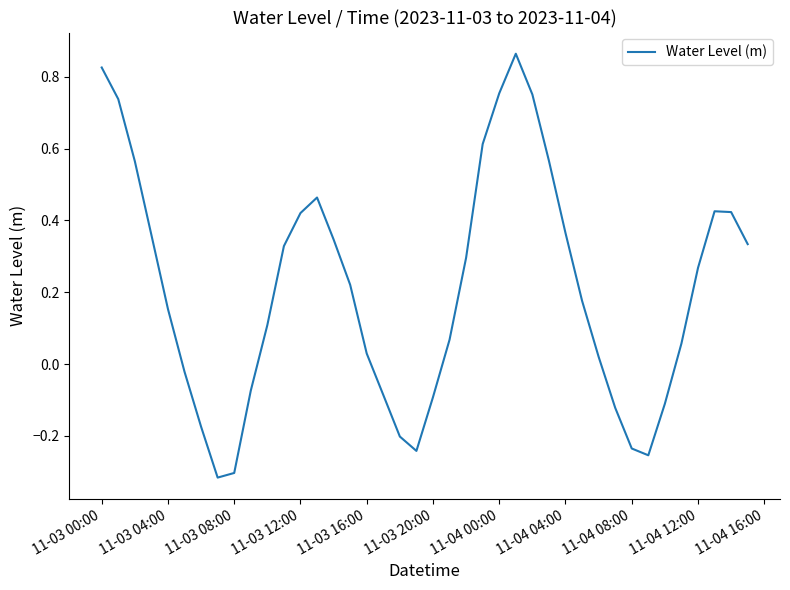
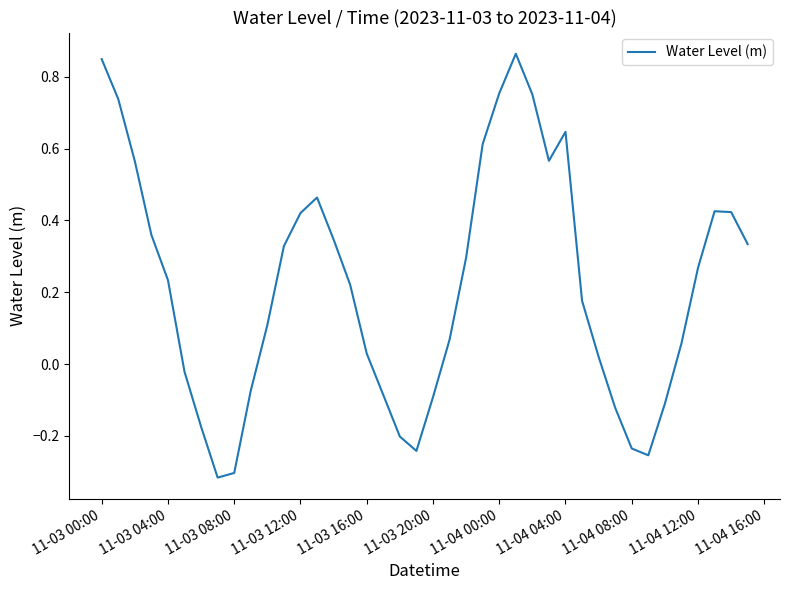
11-03 00:00: 0.83 -> 0.85
11-03 04:00: 0.15 -> 0.23
11-04 04:00: 0.36 -> 0.65
